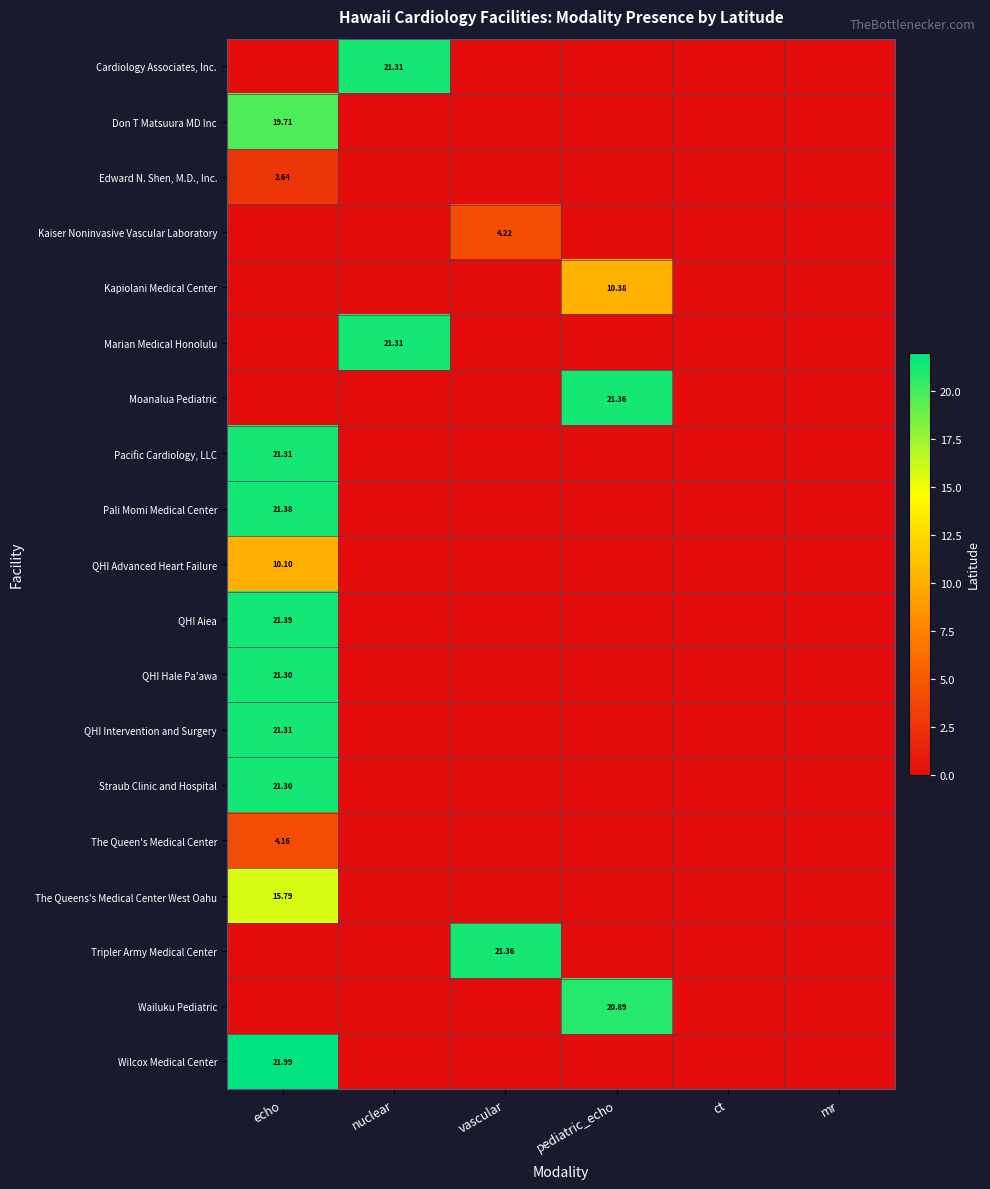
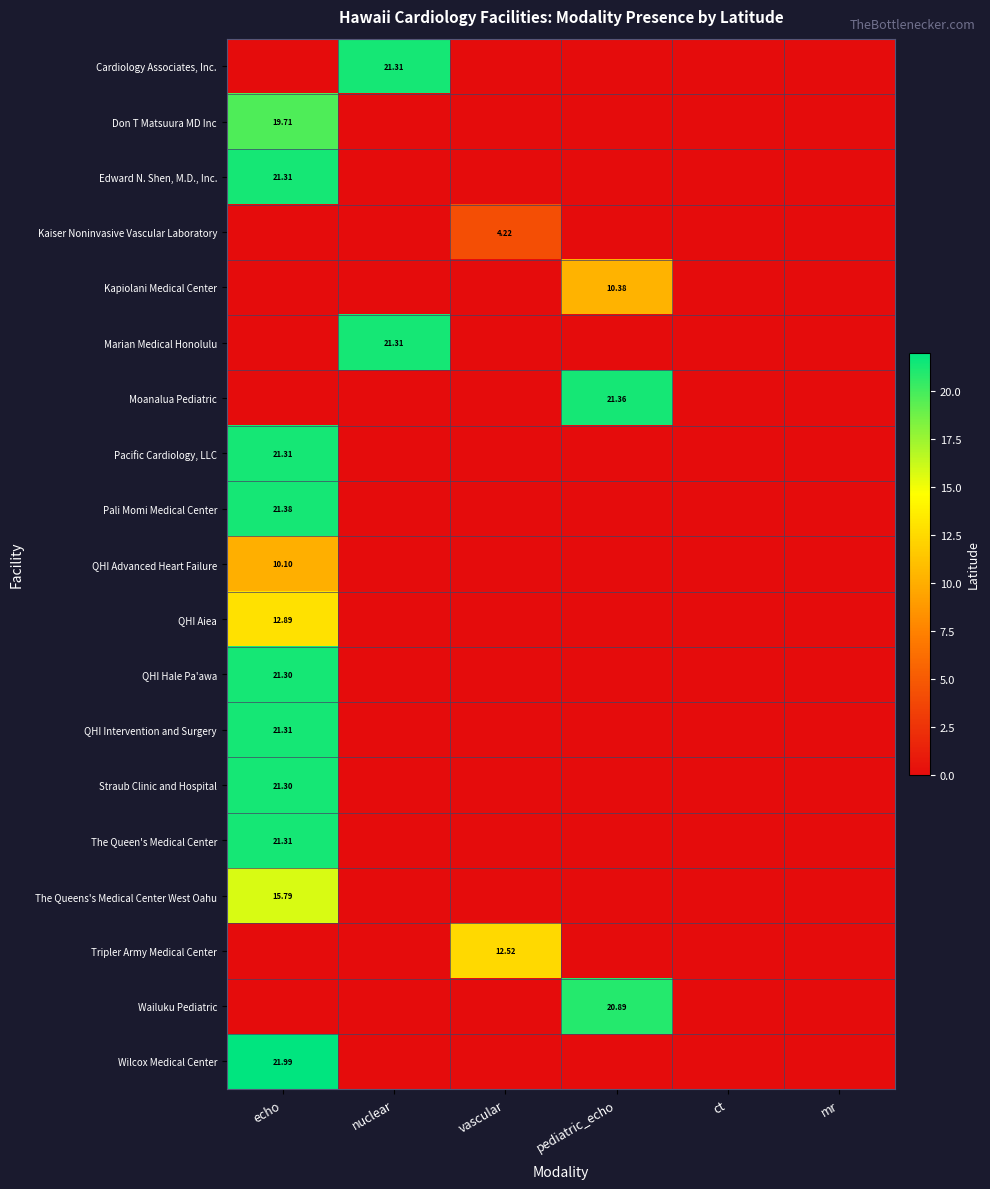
Edward N. Shen, M.D., Inc., echo: 2.64 -> 21.31
QHI Aiea, echo: 21.39 -> 12.89
The Queen's Medical Center, echo: 4.16 -> 21.31
Tripler Army Medical Center, vascular: 21.36 -> 12.52
